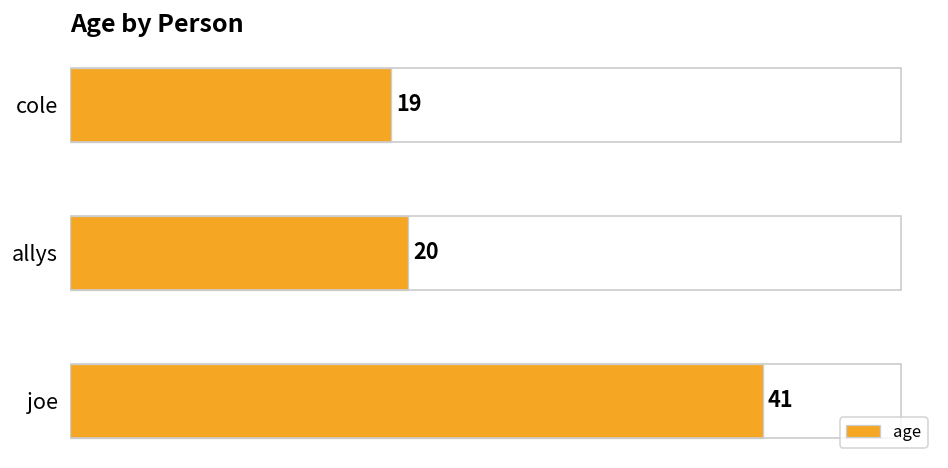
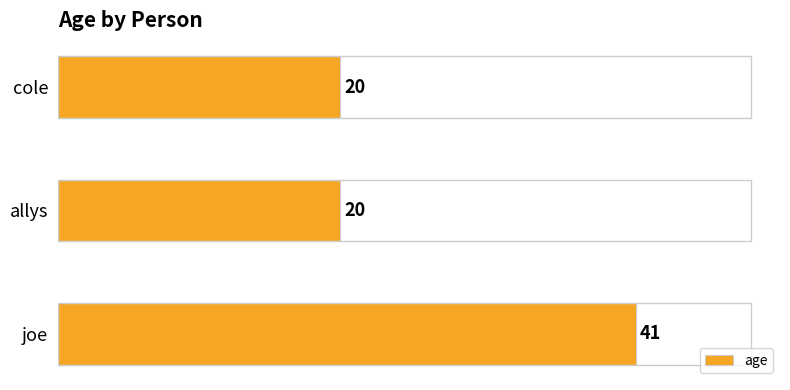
cole: 19 -> 20
